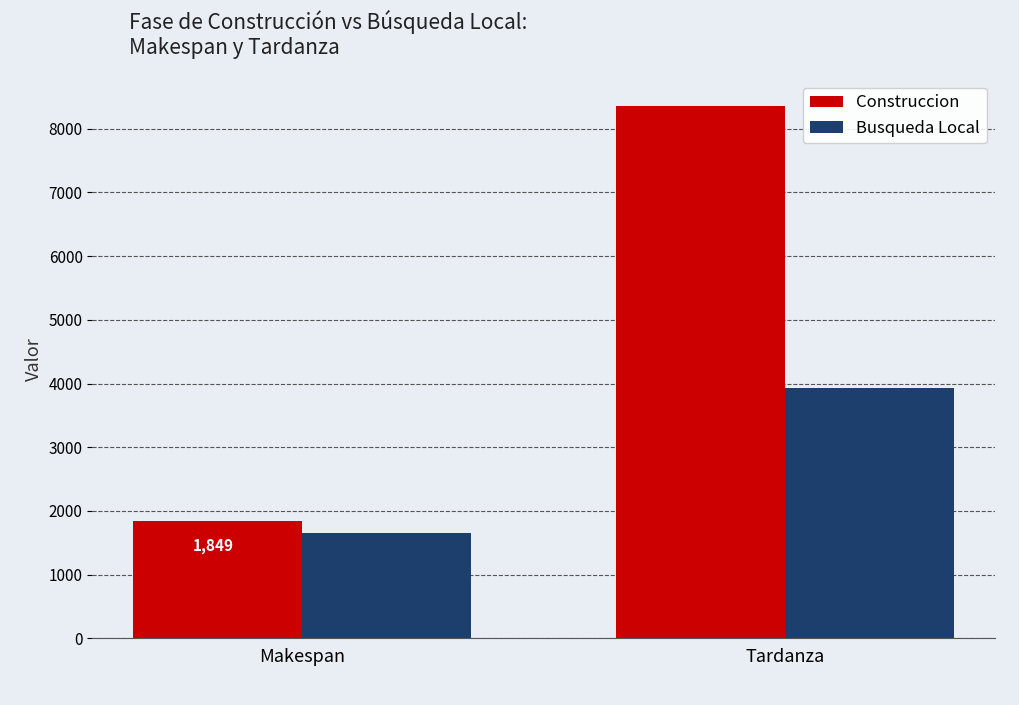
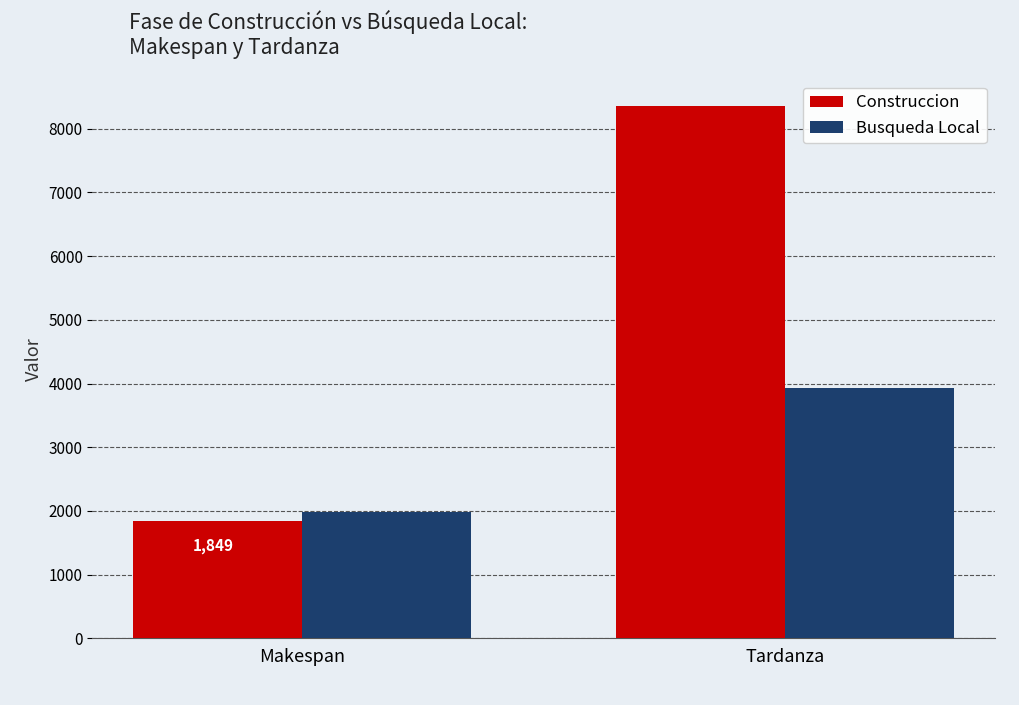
Busqueda Local, Makespan: 1600 -> 2000
